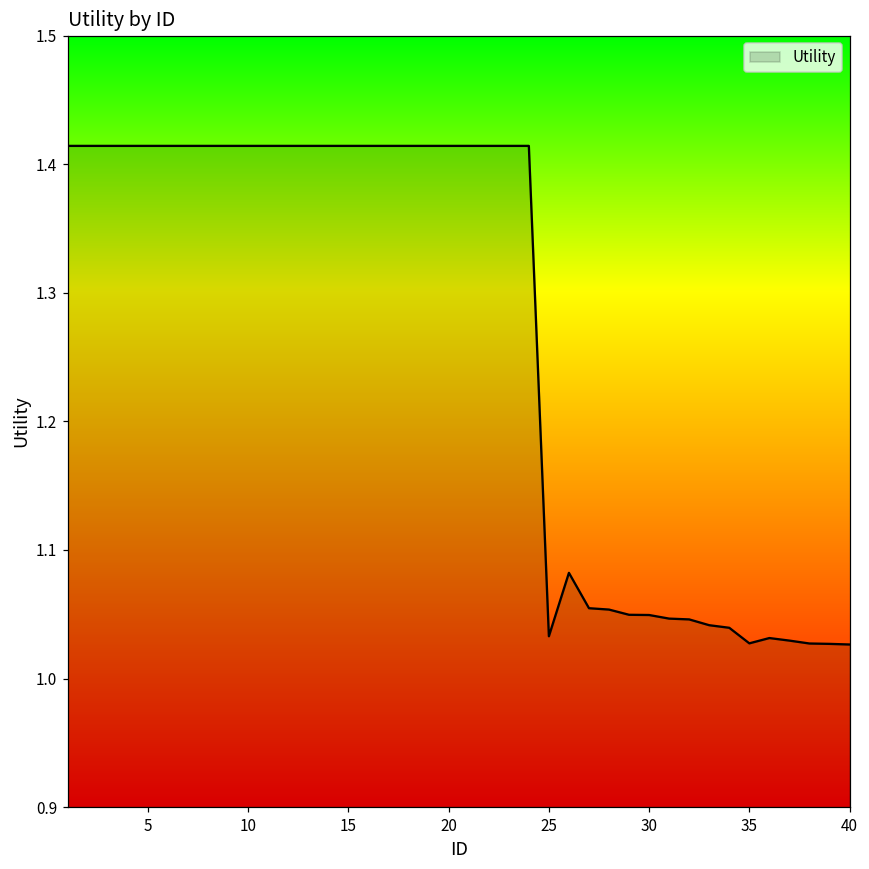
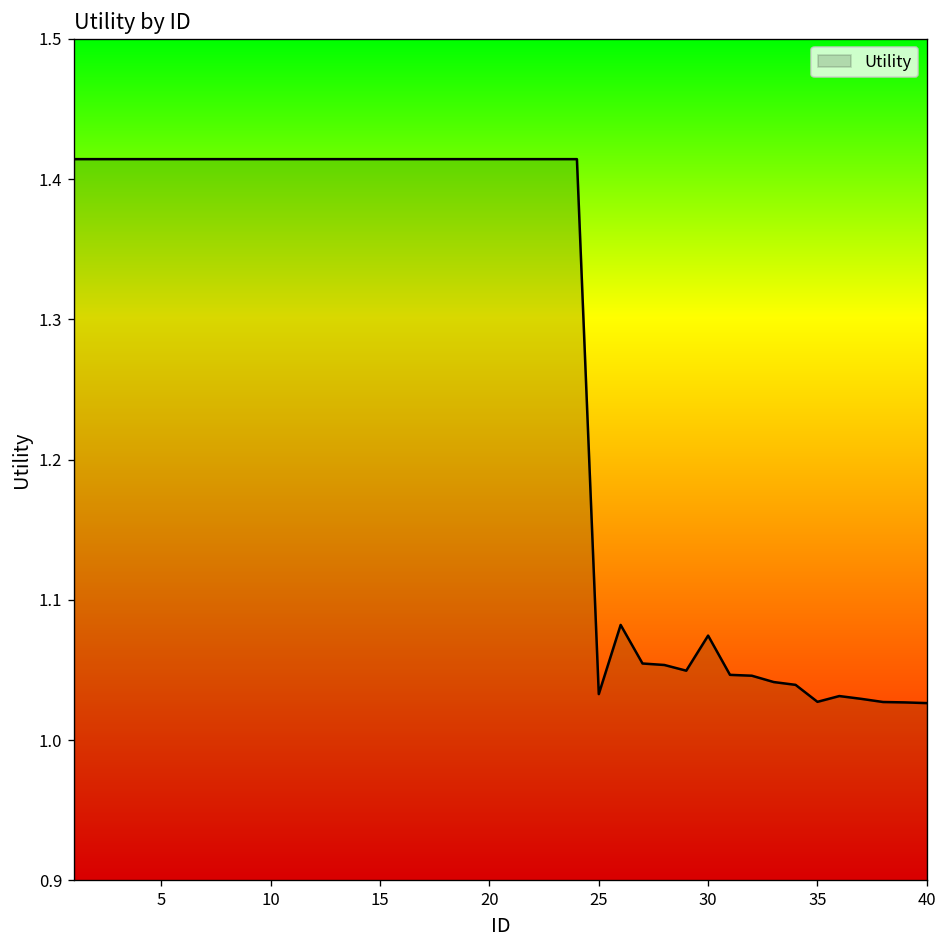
30: 1.049 -> 1.075
